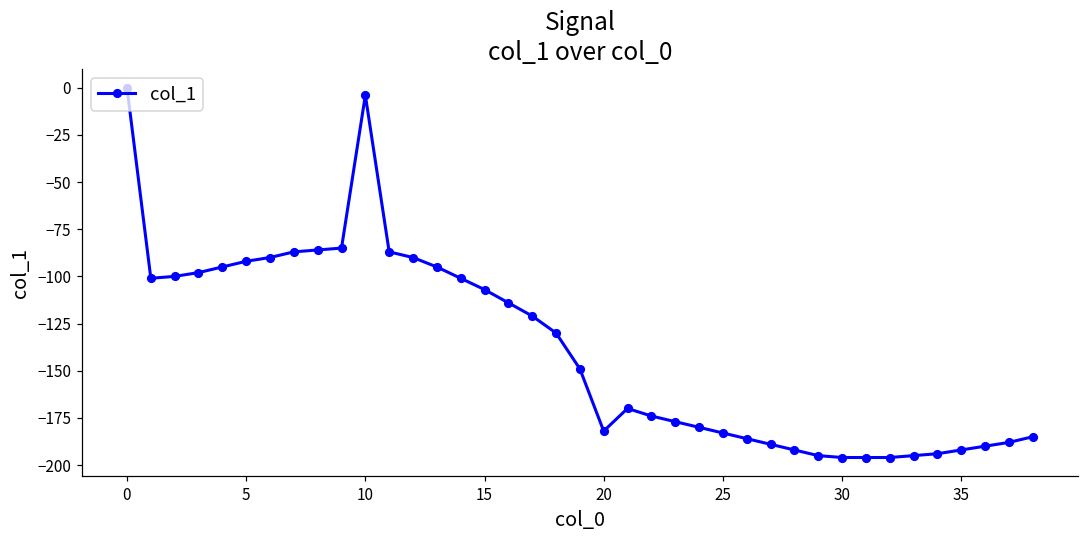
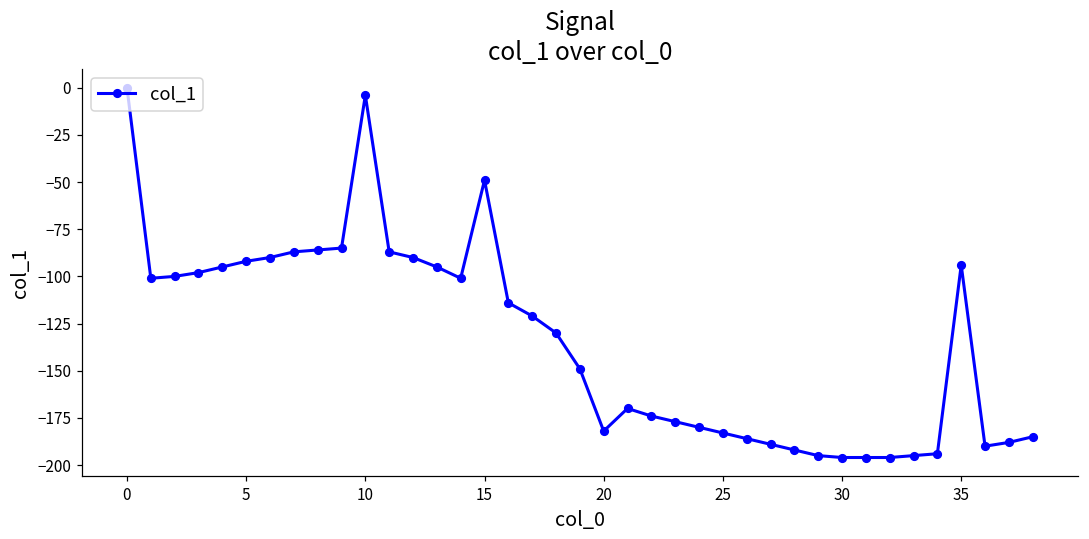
15: -107 -> -49
35: -192 -> -94
